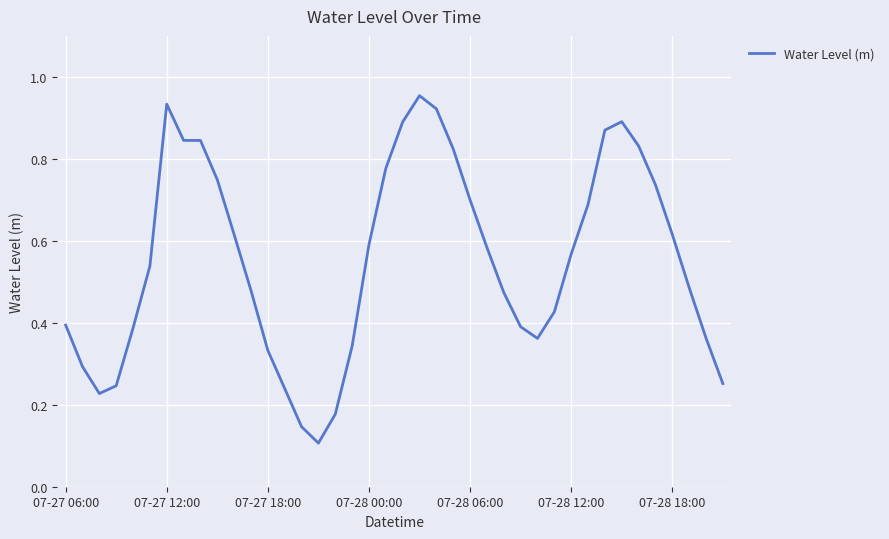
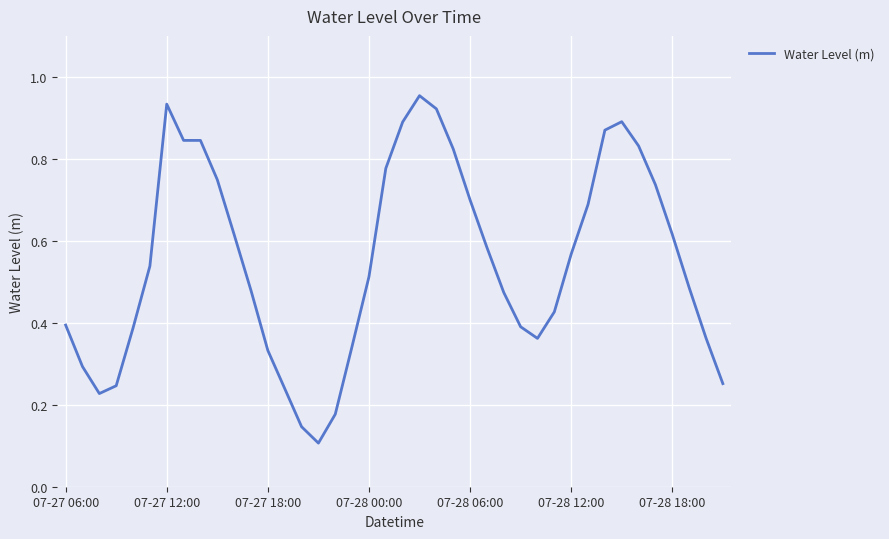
07-28 00:00: 0.59 -> 0.51
